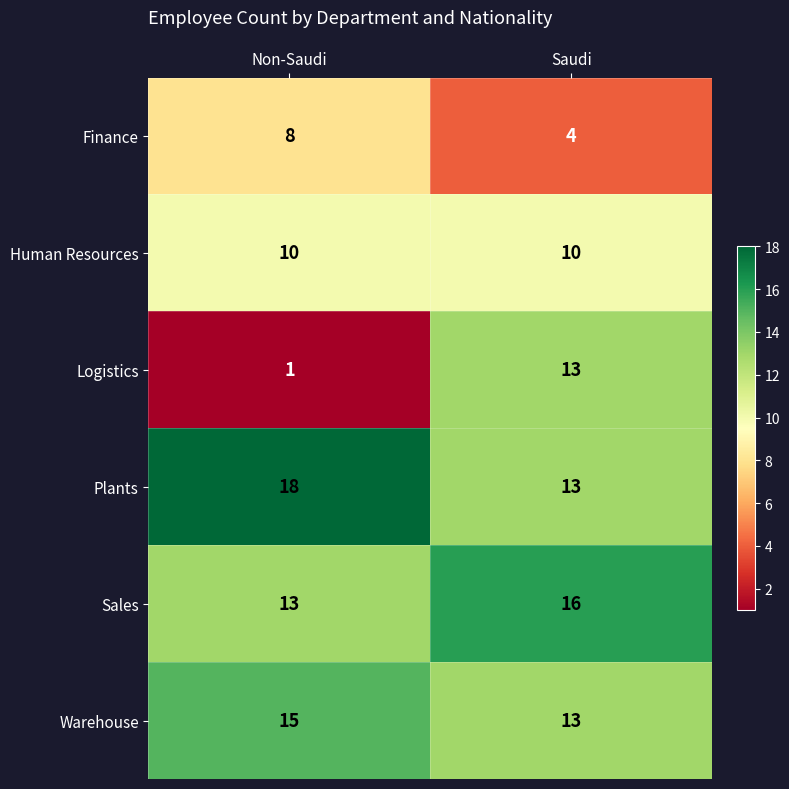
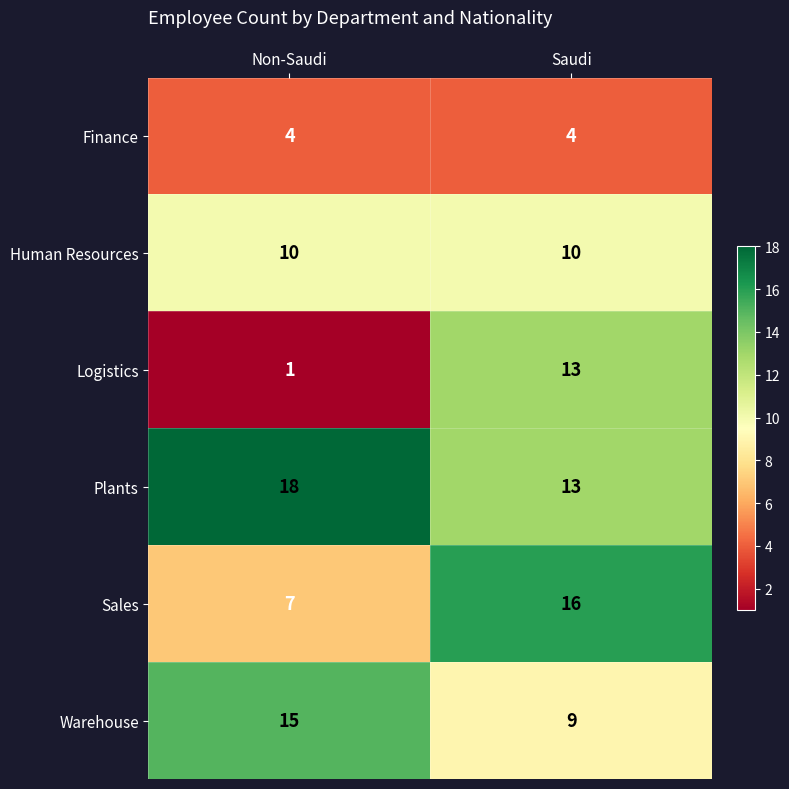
Finance, Non-Saudi: 8 -> 4
Sales, Non-Saudi: 13 -> 7
Warehouse, Saudi: 13 -> 9
